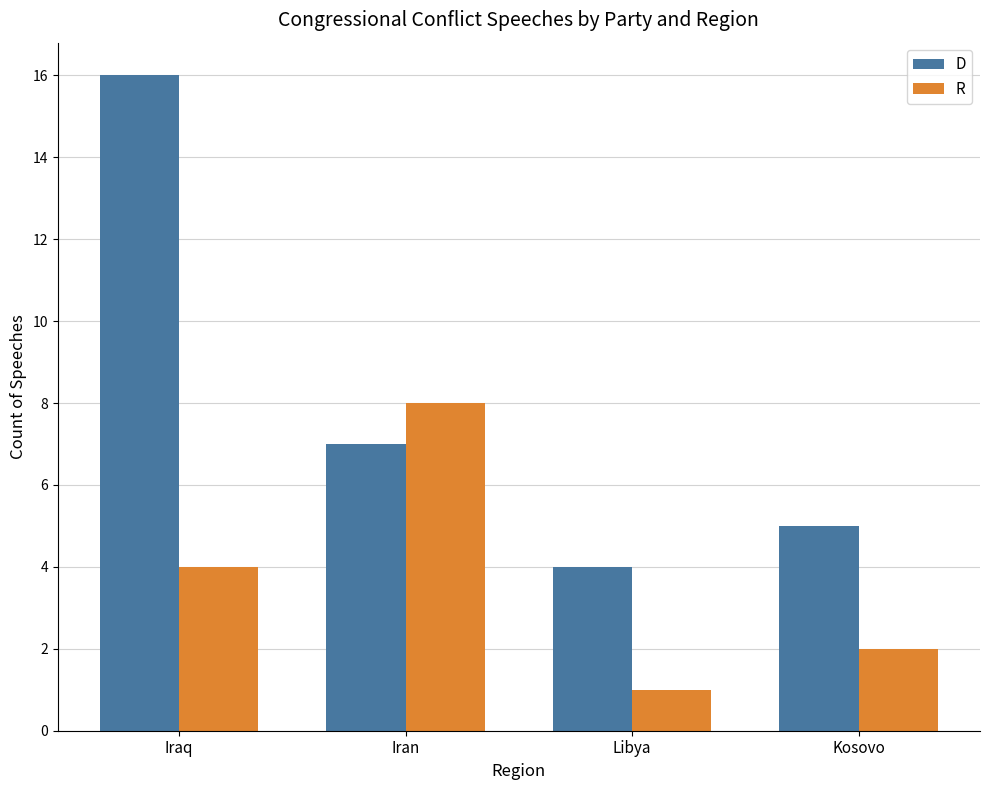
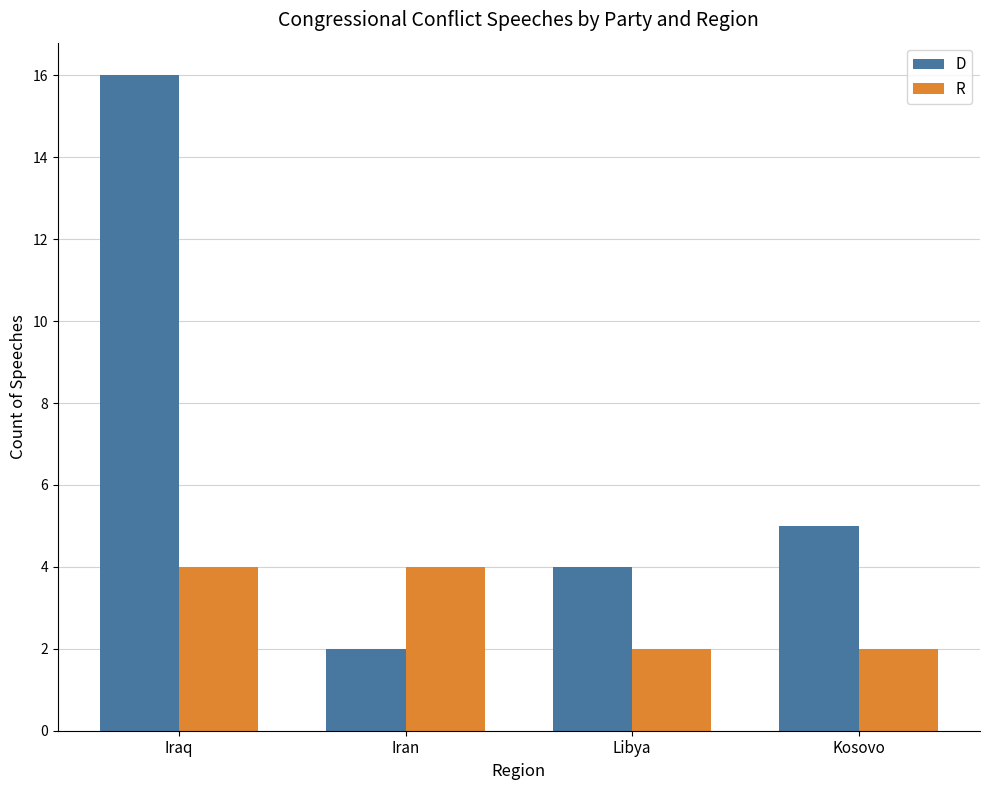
D, Iran: 7 -> 2
R, Iran: 8 -> 4
R, Libya: 1 -> 2
